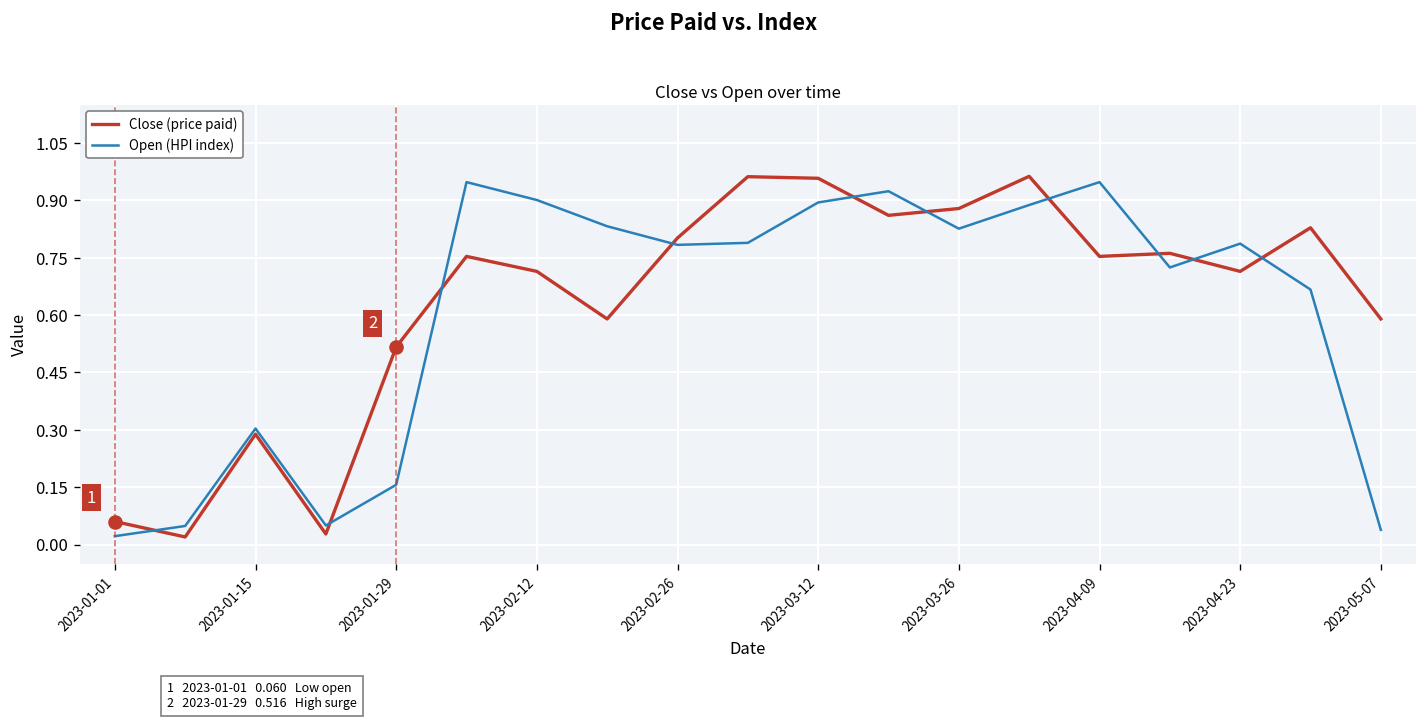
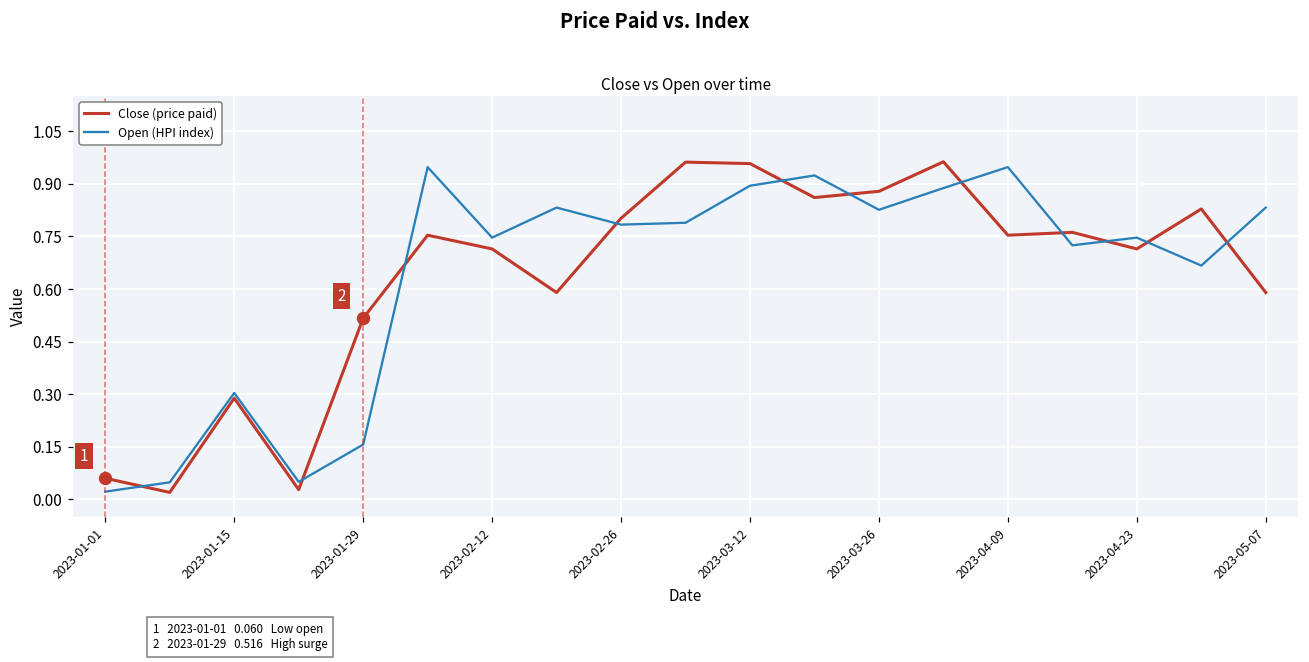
Open (HPI index), 2023-02-12: 0.90 -> 0.75
Open (HPI index), 2023-04-23: 0.79 -> 0.75
Open (HPI index), 2023-05-07: 0.04 -> 0.83
